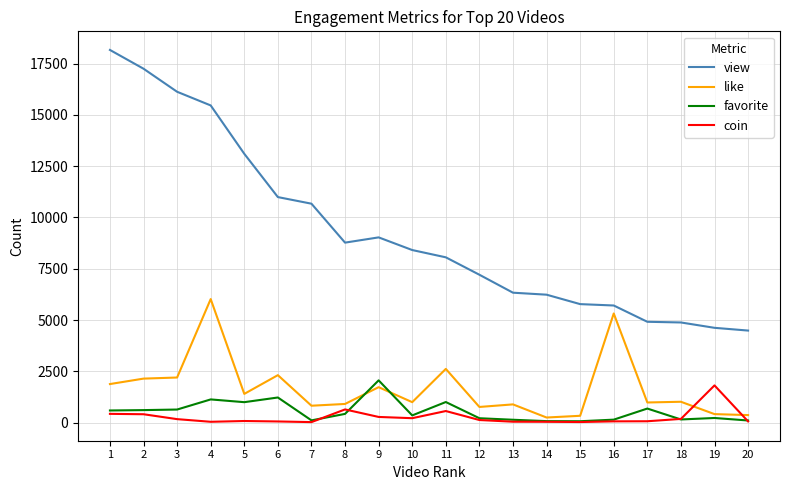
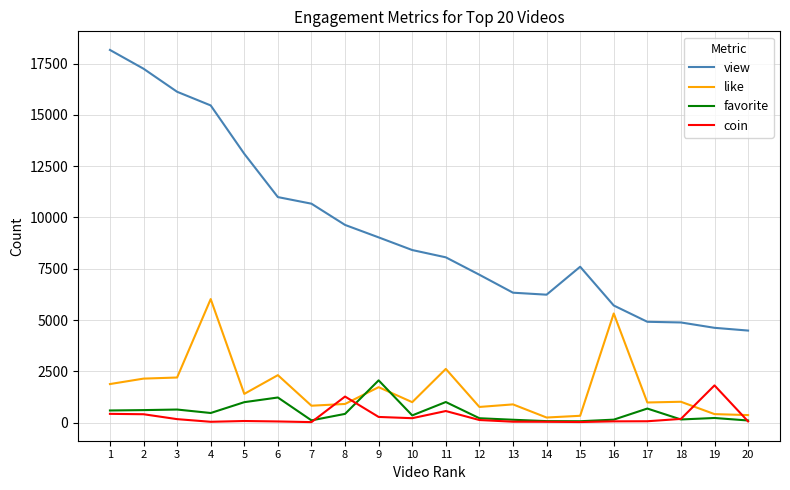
favorite, 4: 1100 -> 500
view, 8: 8800 -> 9600
coin, 8: 600 -> 1300
view, 15: 5800 -> 7600
